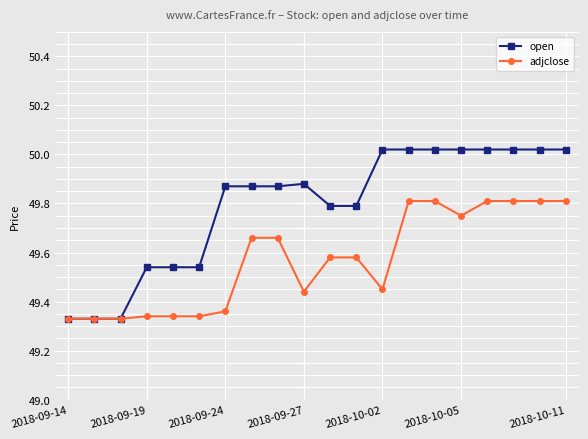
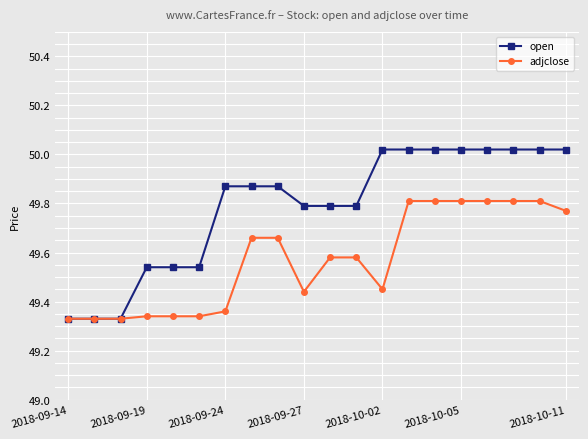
open, 2018-09-27: 49.88 -> 49.79
adjclose, 2018-10-05: 49.75 -> 49.81
adjclose, 2018-10-11: 49.81 -> 49.77
